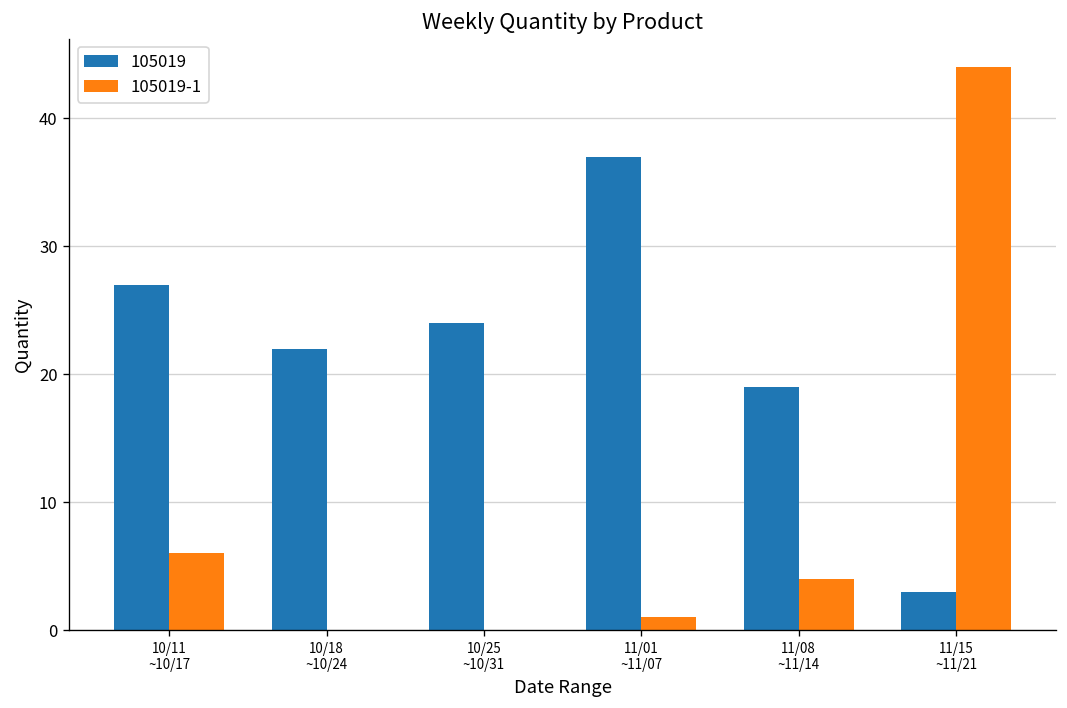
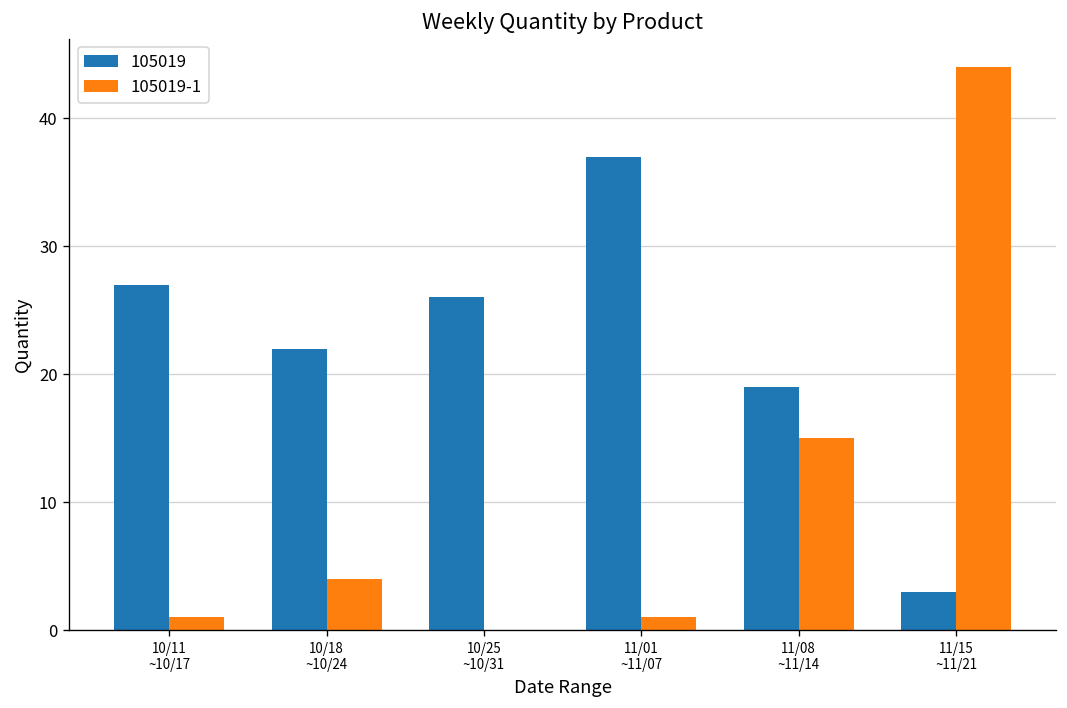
105019-1, 10/11 ~10/17: 6 -> 1
105019-1, 10/18 ~10/24: 0 -> 4
105019, 10/25 ~10/31: 24 -> 26
105019-1, 11/08 ~11/14: 4 -> 15
